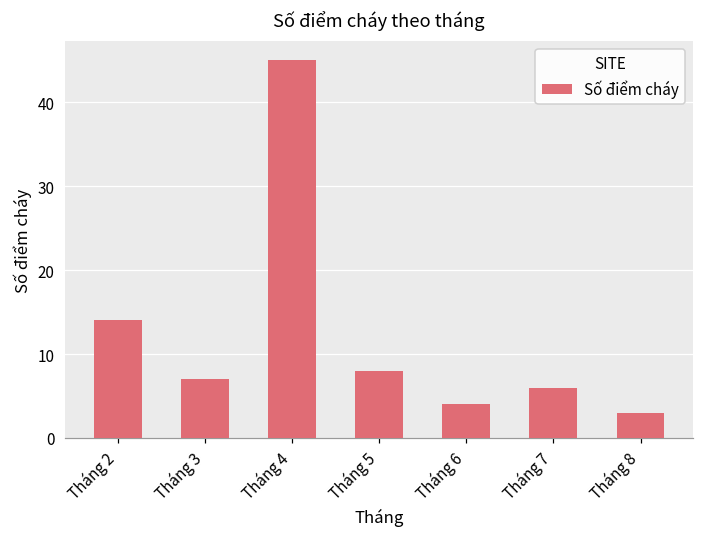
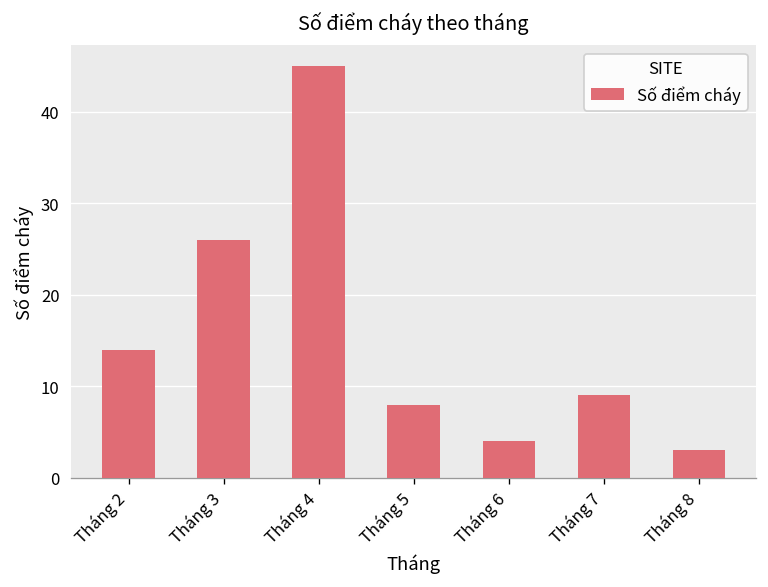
Tháng 3: 7 -> 26
Tháng 7: 6 -> 9
